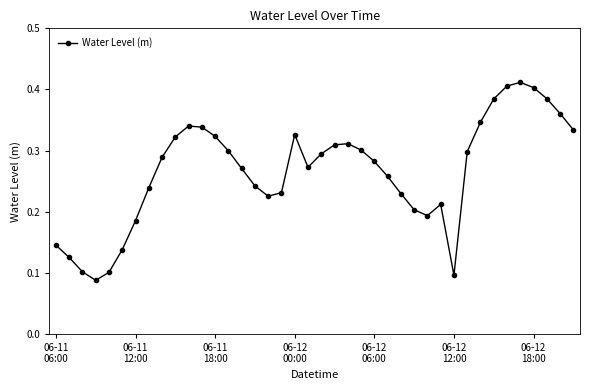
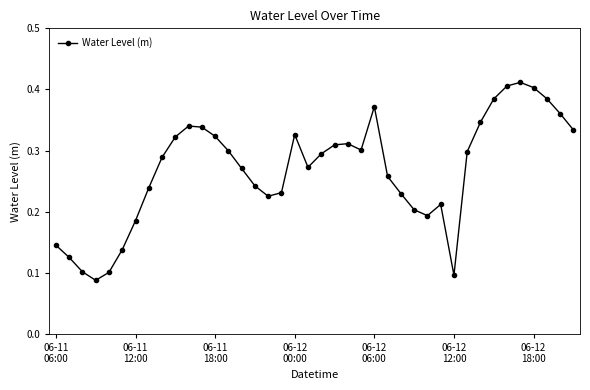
06-12 06:00: 0.28 -> 0.37
